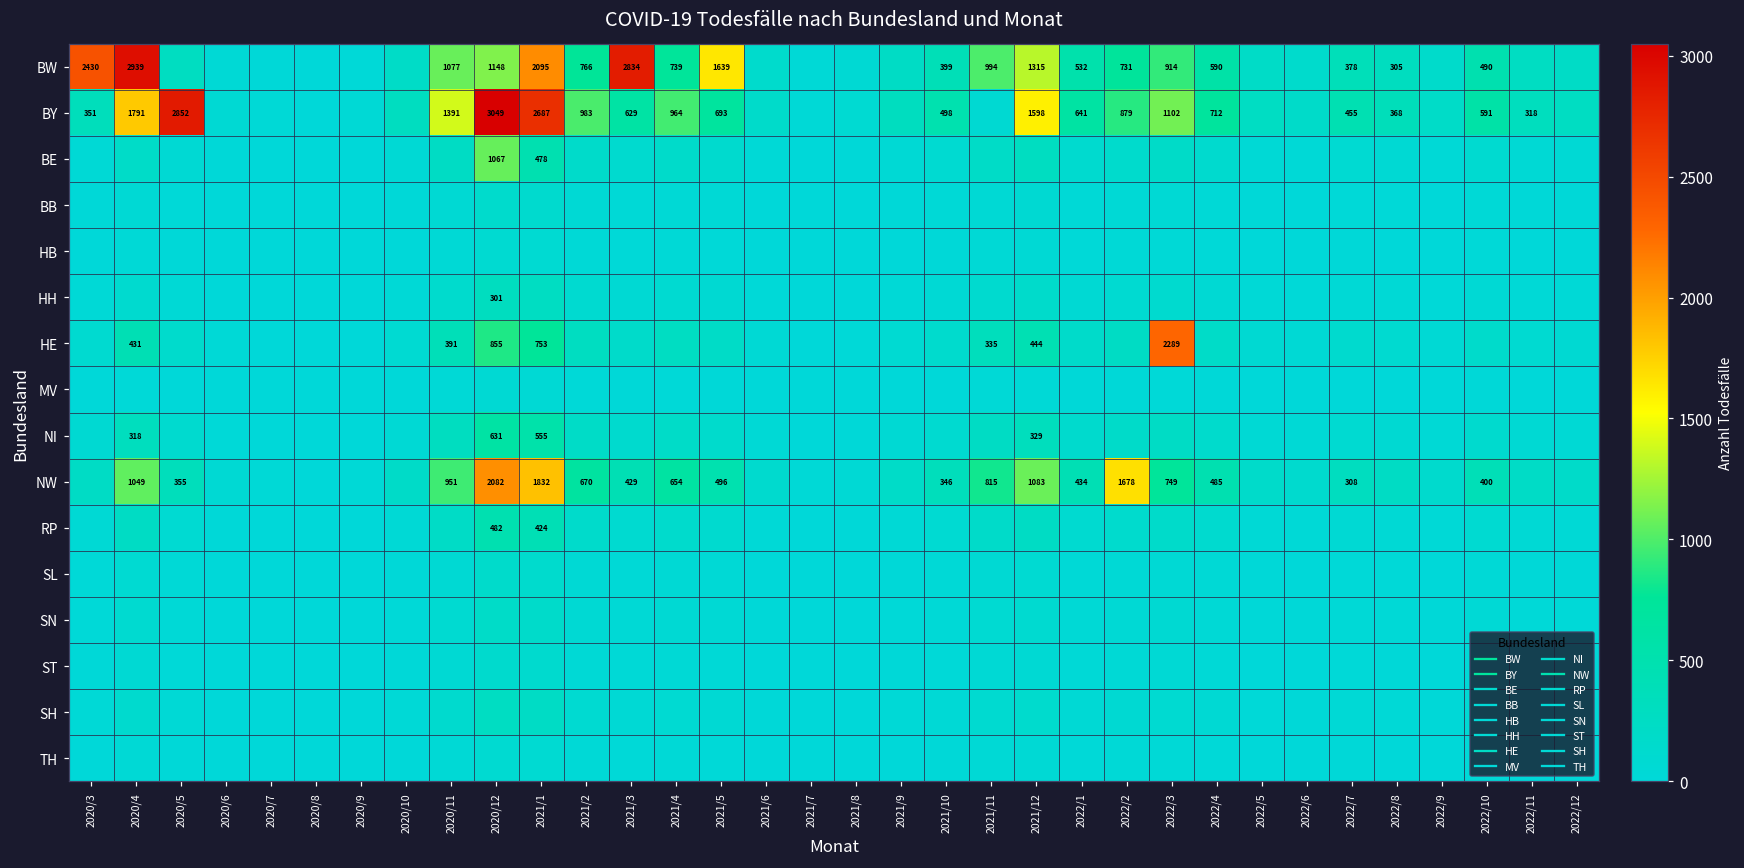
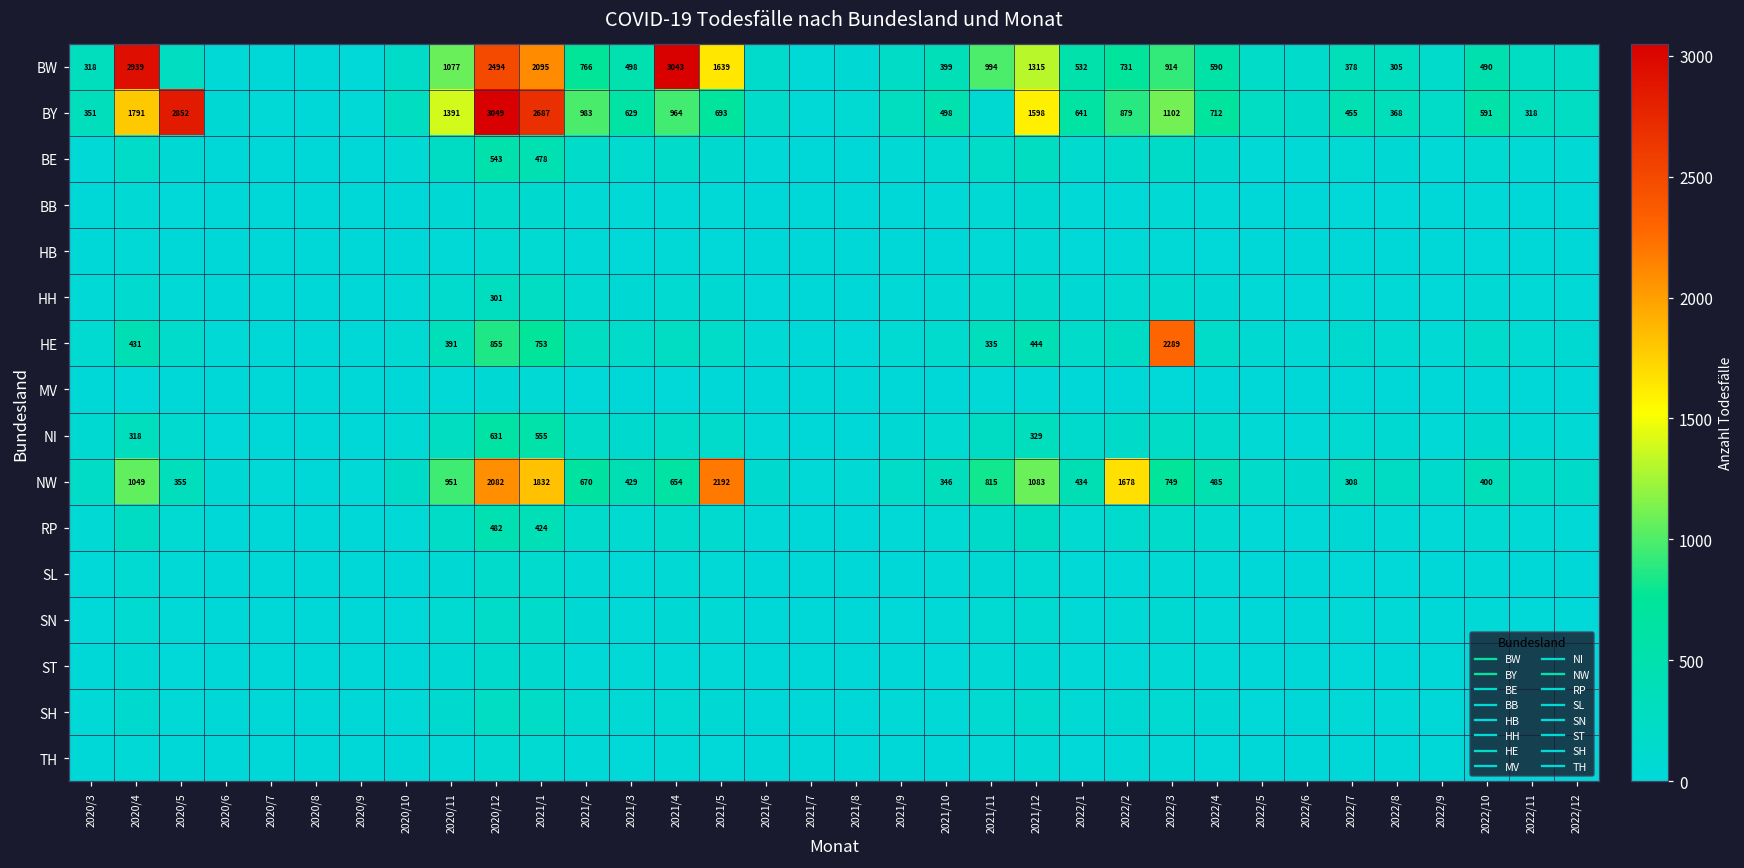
BW, 2020/3: 2430 -> 318
BW, 2020/12: 1148 -> 2494
BW, 2021/3: 2834 -> 498
BW, 2021/4: 739 -> 3043
BE, 2020/12: 1067 -> 543
NW, 2021/5: 496 -> 2192
